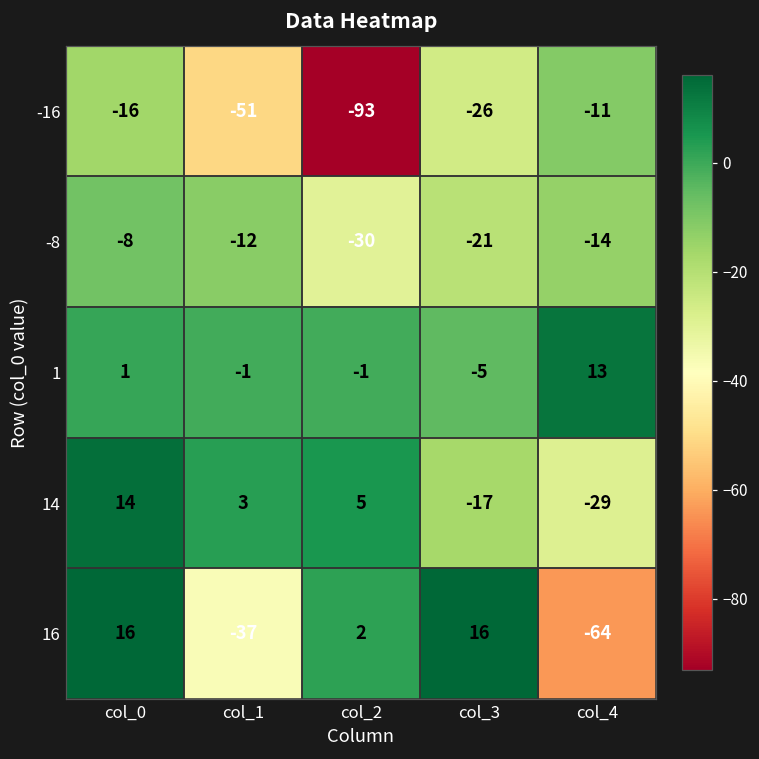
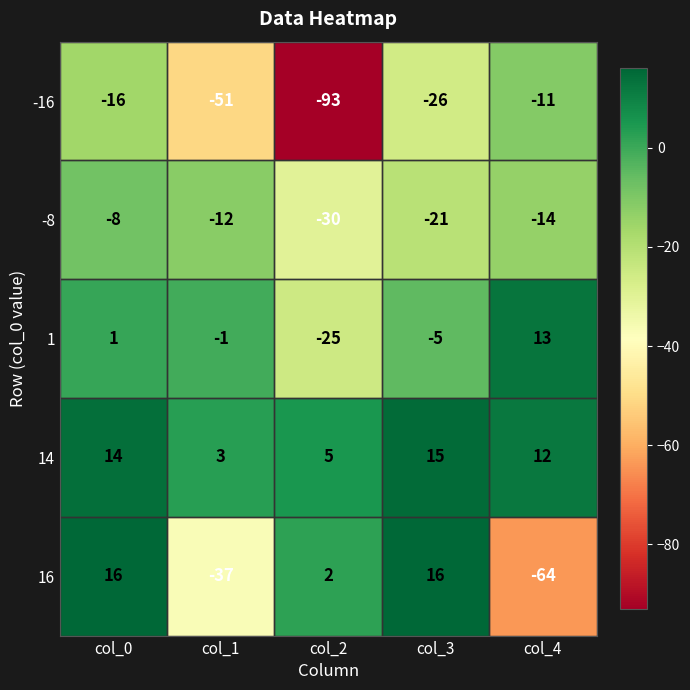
1, col_2: -1 -> -25
14, col_3: -17 -> 15
14, col_4: -29 -> 12
